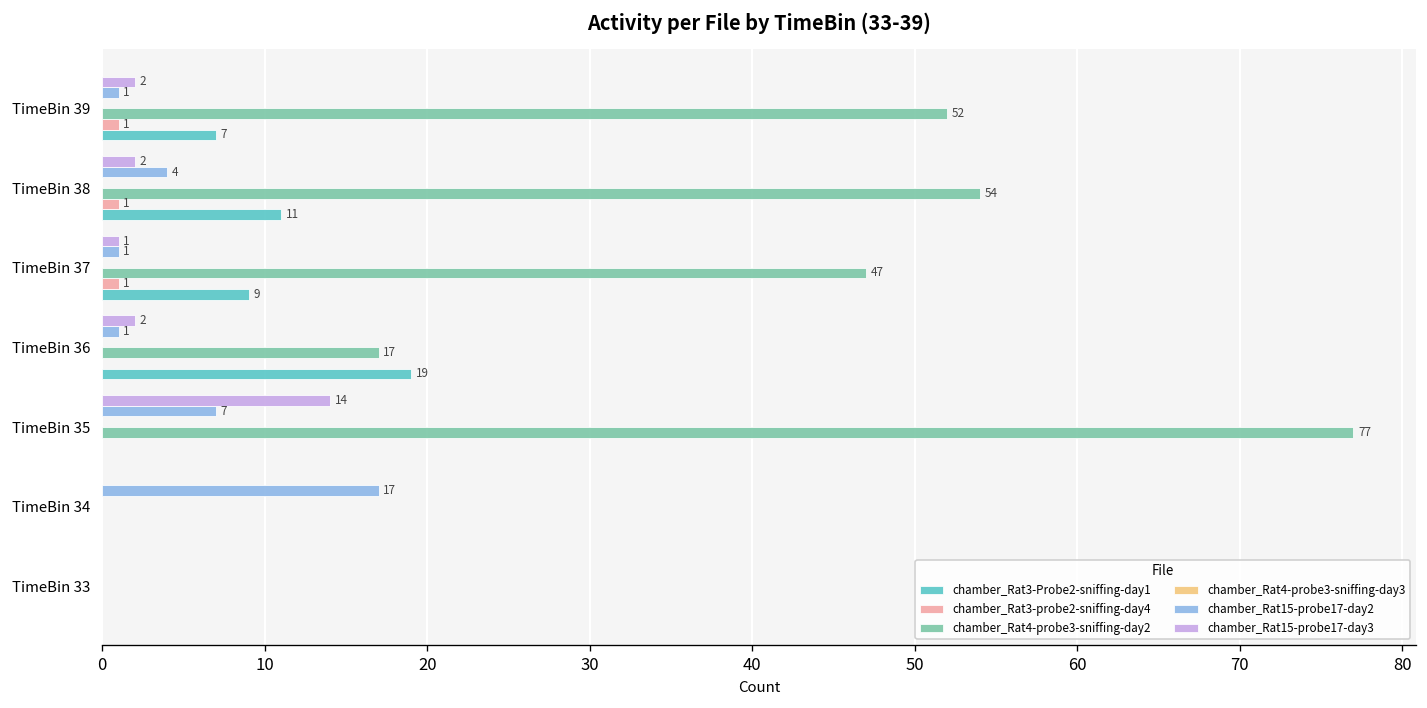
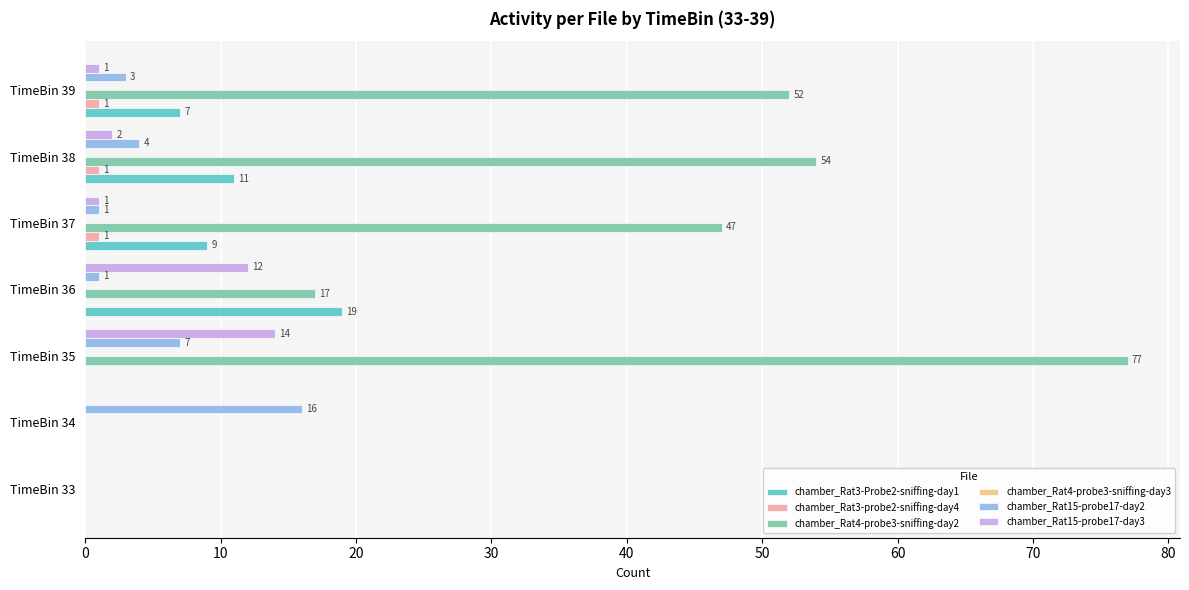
chamber_Rat15-probe17-day3, TimeBin 39: 2 -> 1
chamber_Rat15-probe17-day2, TimeBin 39: 1 -> 3
chamber_Rat15-probe17-day3, TimeBin 36: 2 -> 12
chamber_Rat15-probe17-day2, TimeBin 34: 17 -> 16
